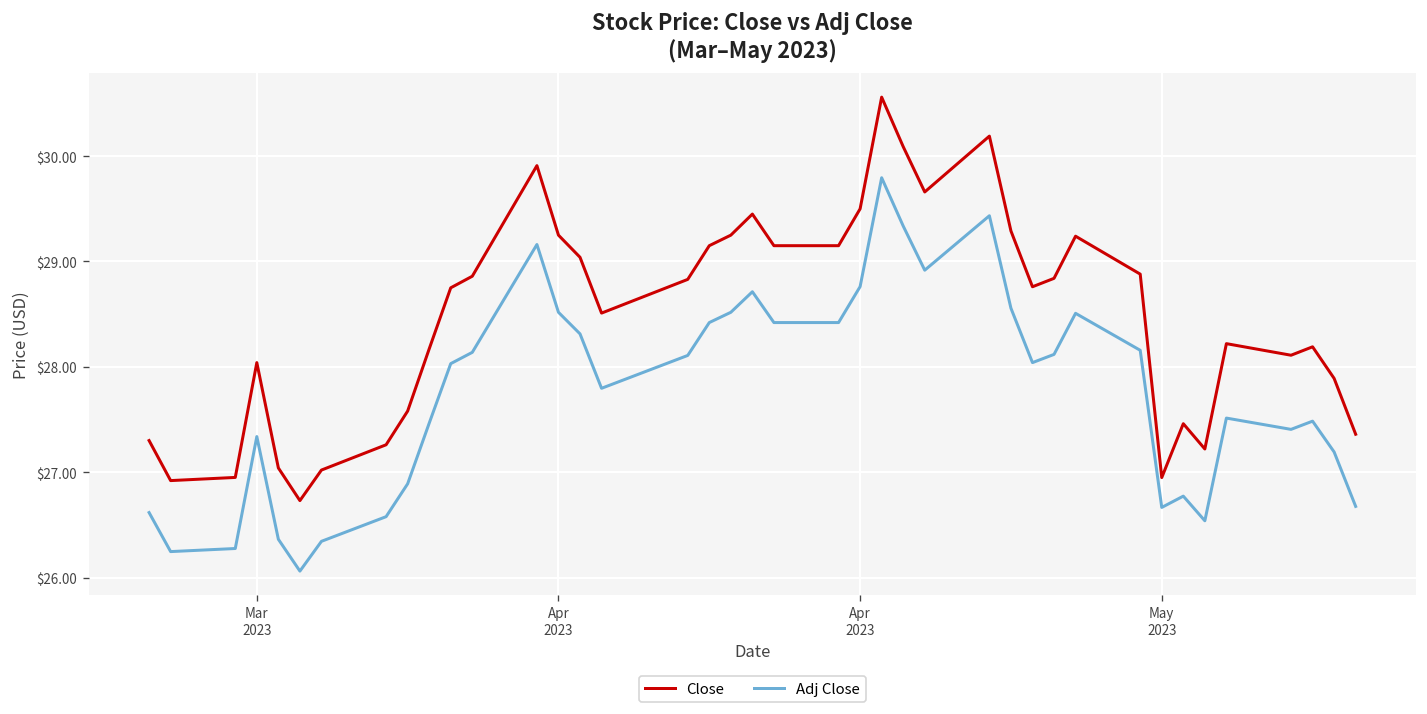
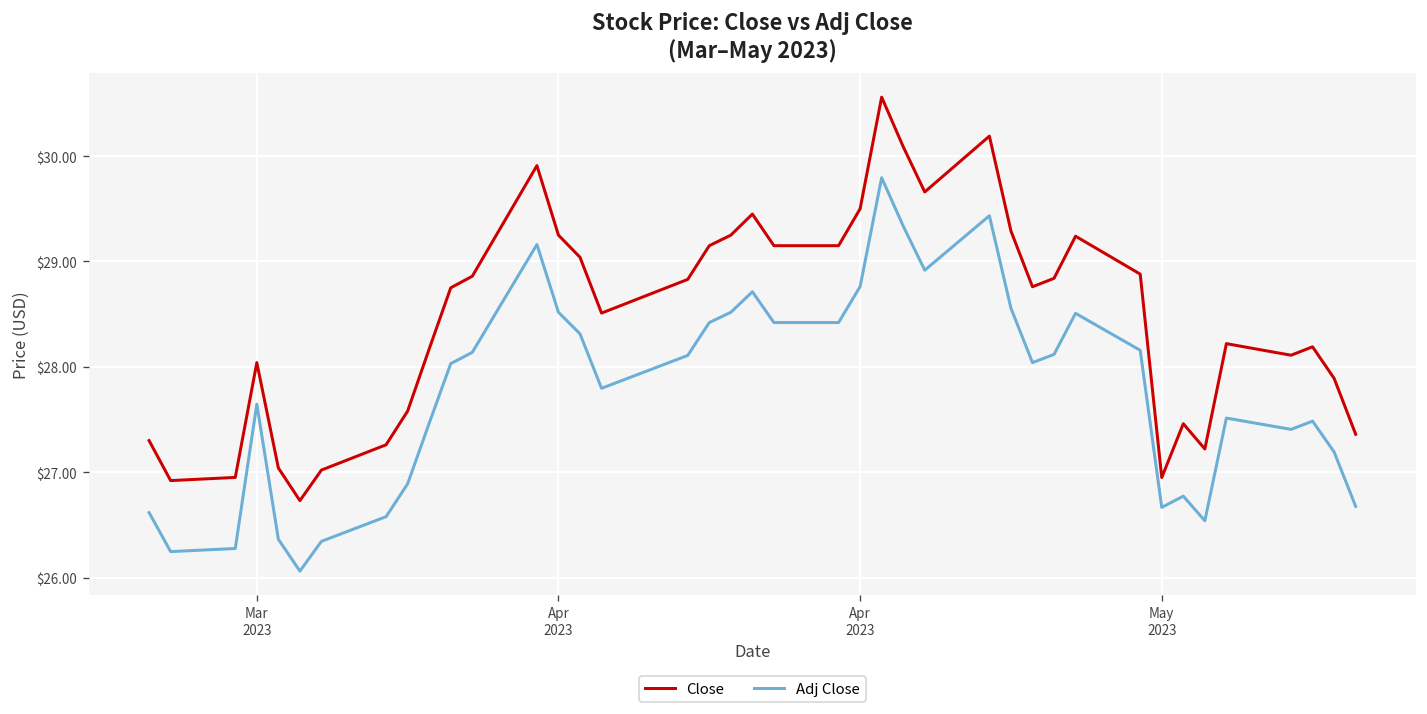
Adj Close, Mar 2023: $27.3 -> $27.6
